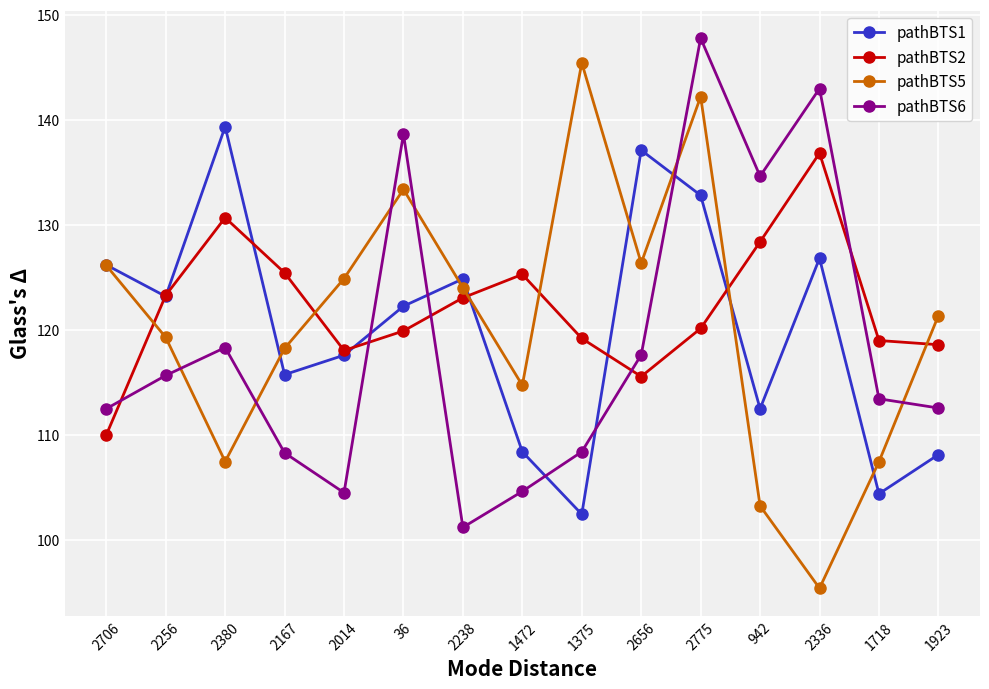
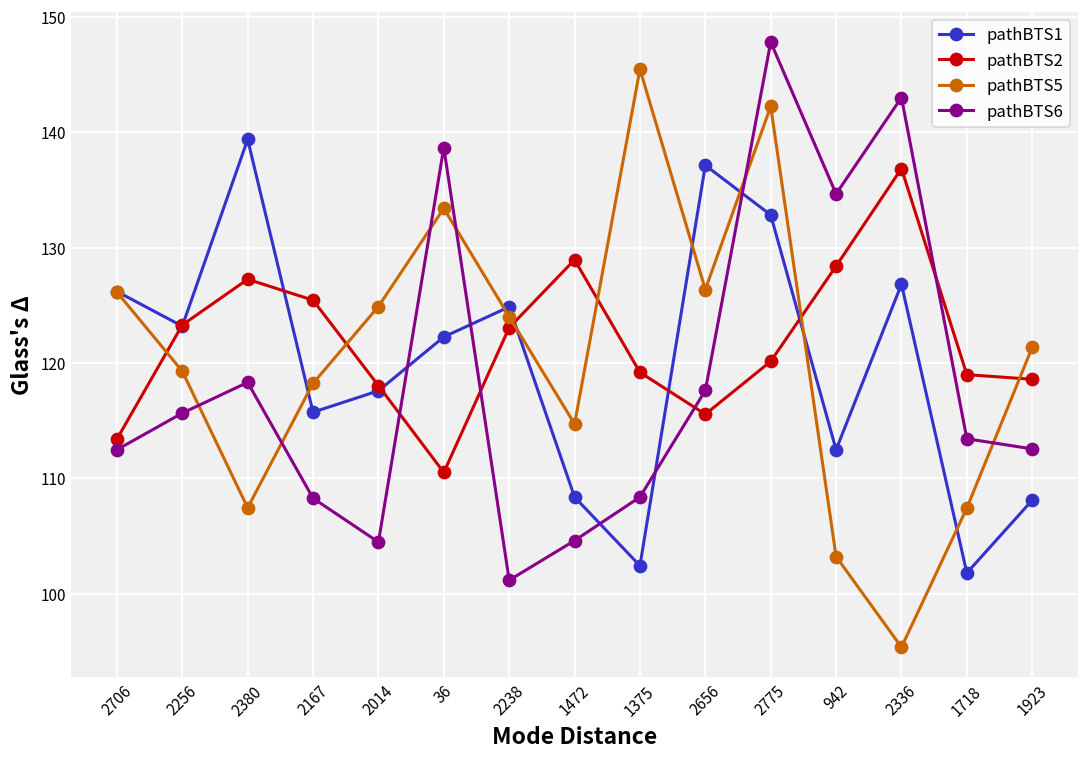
pathBTS2, 2706: 110.0 -> 113.4
pathBTS2, 2380: 130.7 -> 127.3
pathBTS2, 36: 119.9 -> 110.5
pathBTS2, 1472: 125.3 -> 128.9
pathBTS1, 1718: 104.4 -> 101.8
